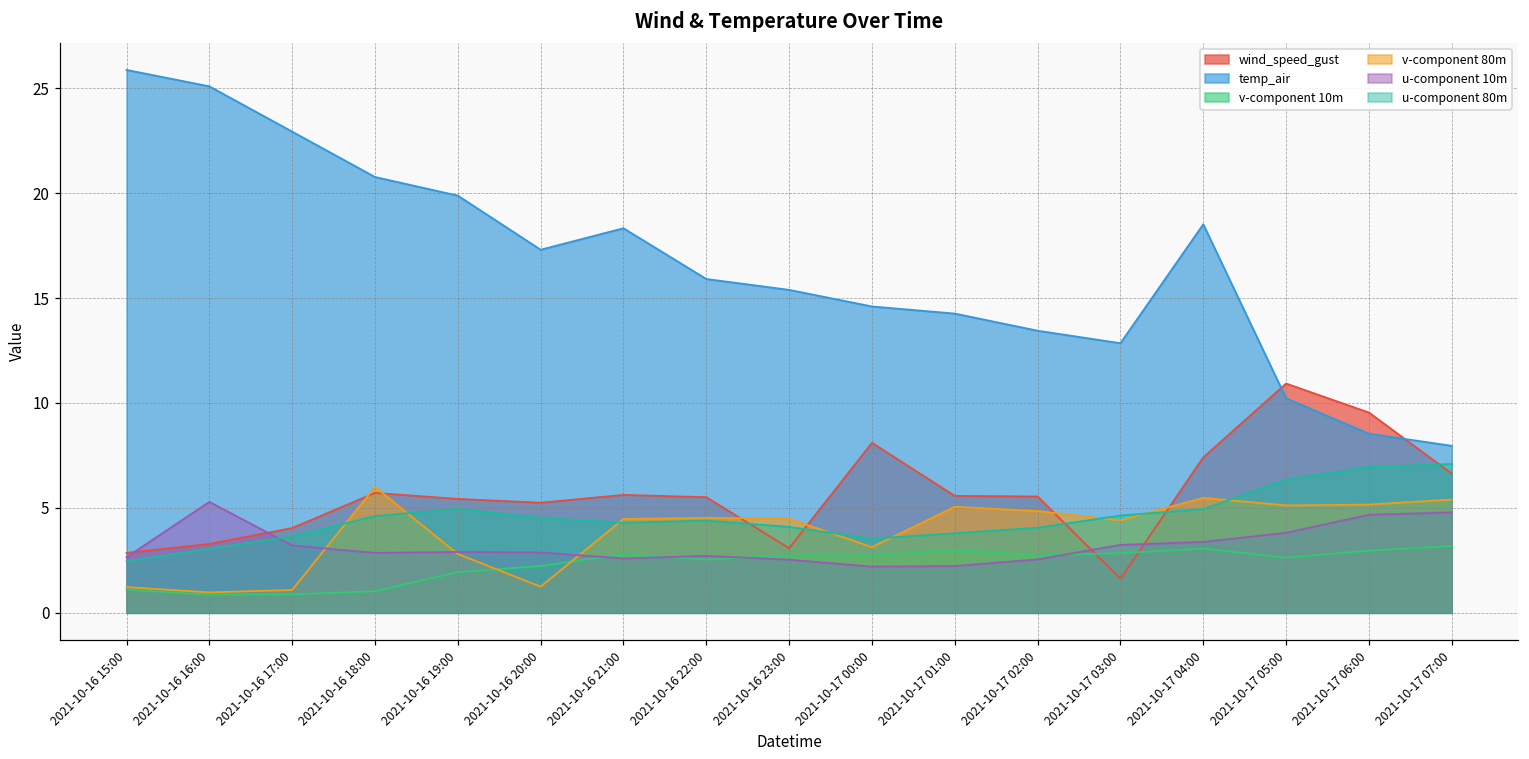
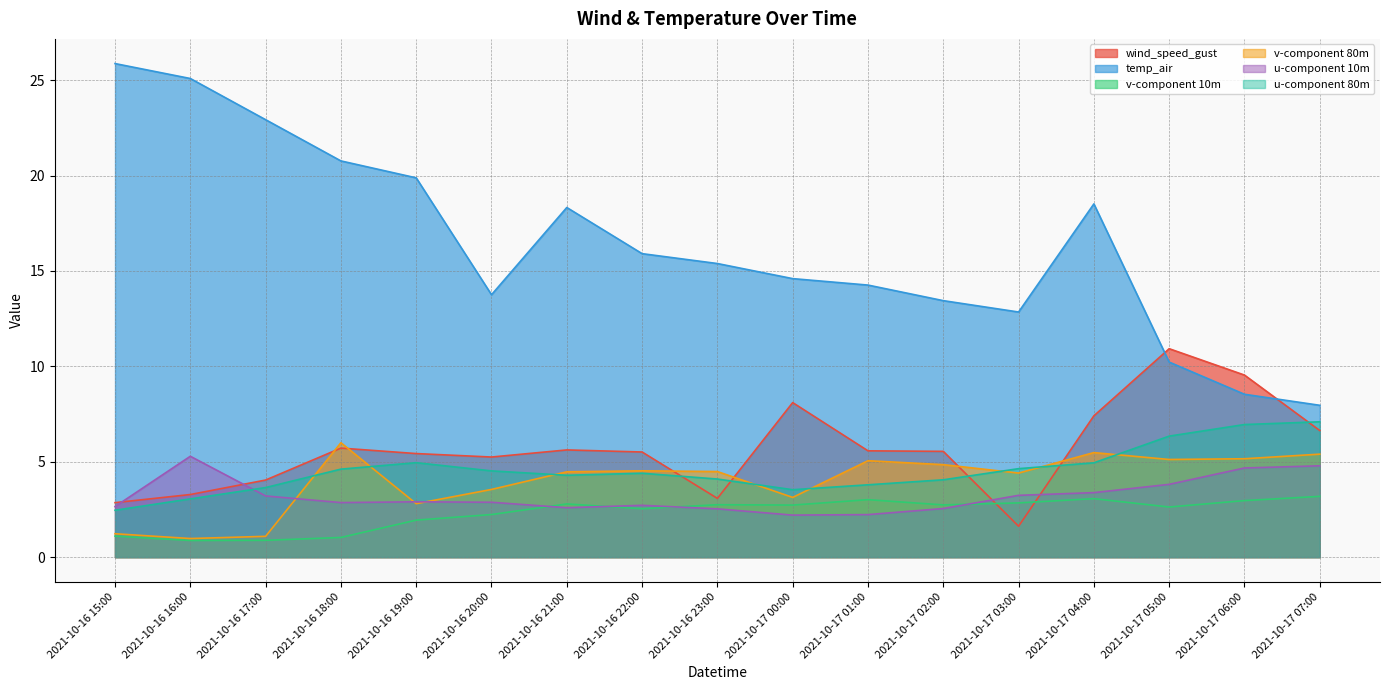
temp_air, 2021-10-16 20:00: 17.3 -> 13.8
v-component 80m, 2021-10-16 20:00: 1.2 -> 3.5
